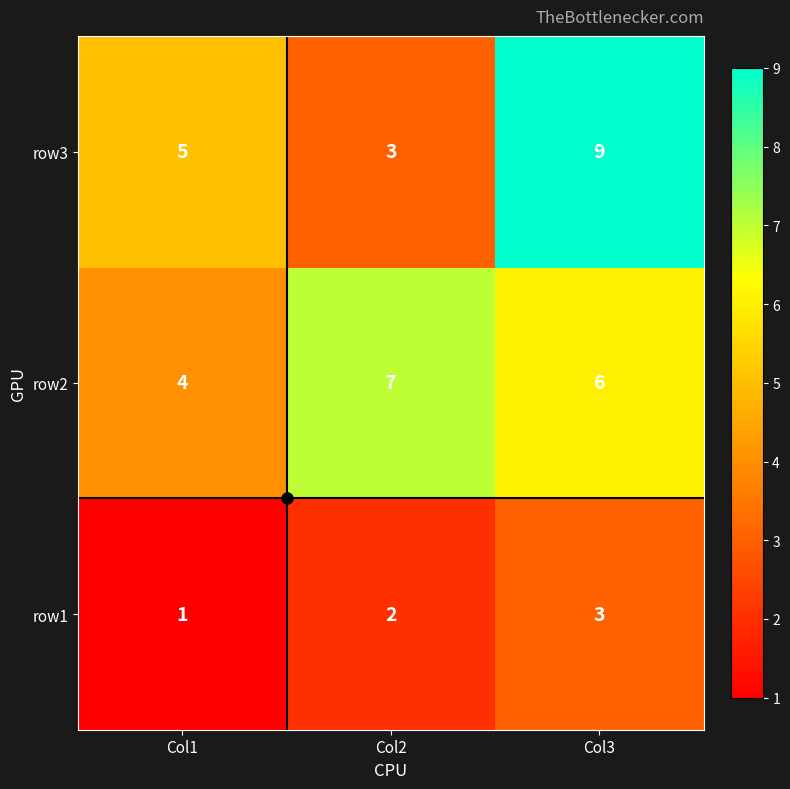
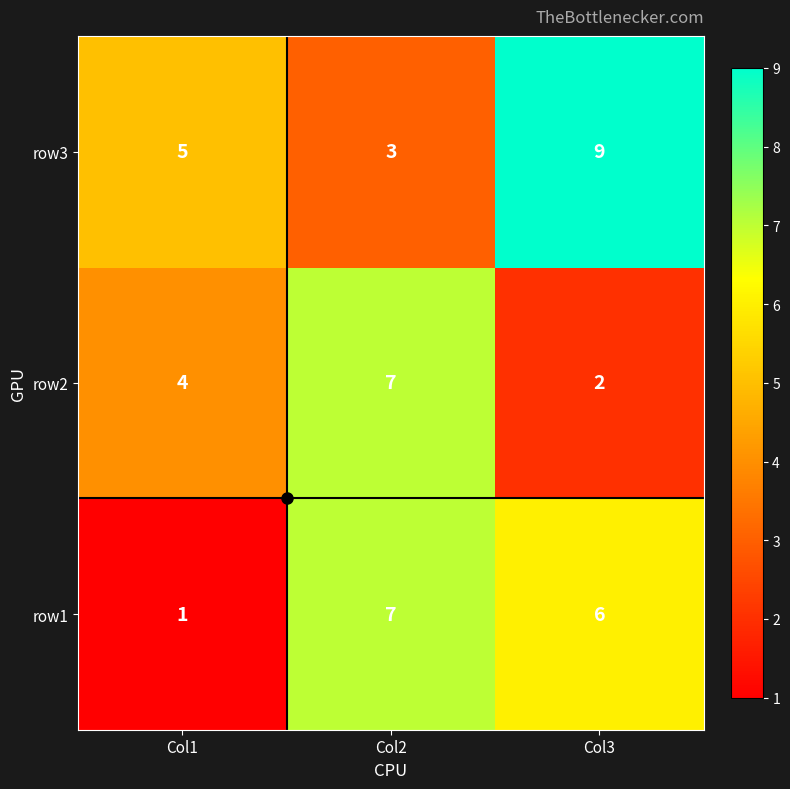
row2, Col3: 6 -> 2
row1, Col2: 2 -> 7
row1, Col3: 3 -> 6
